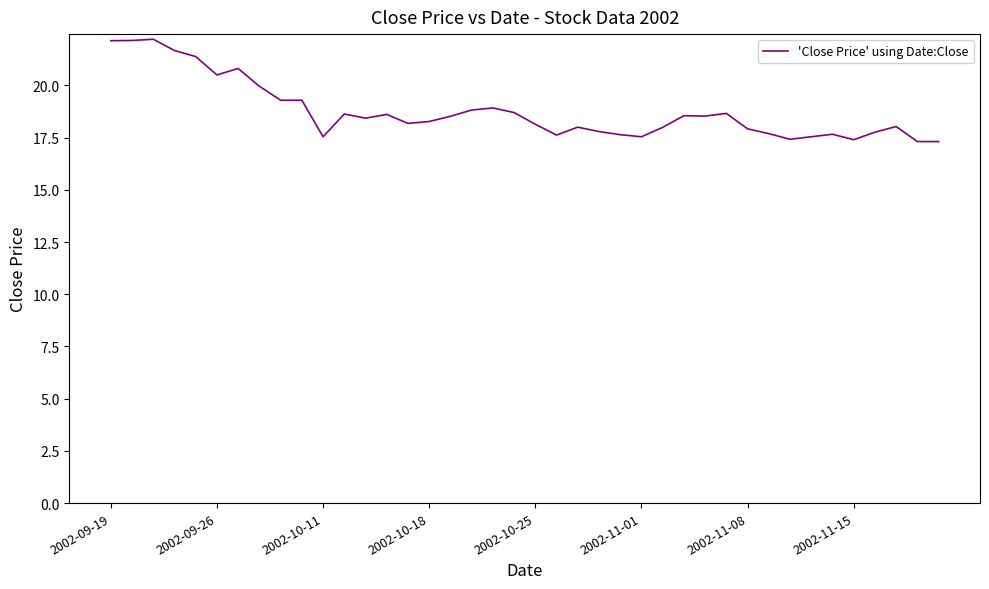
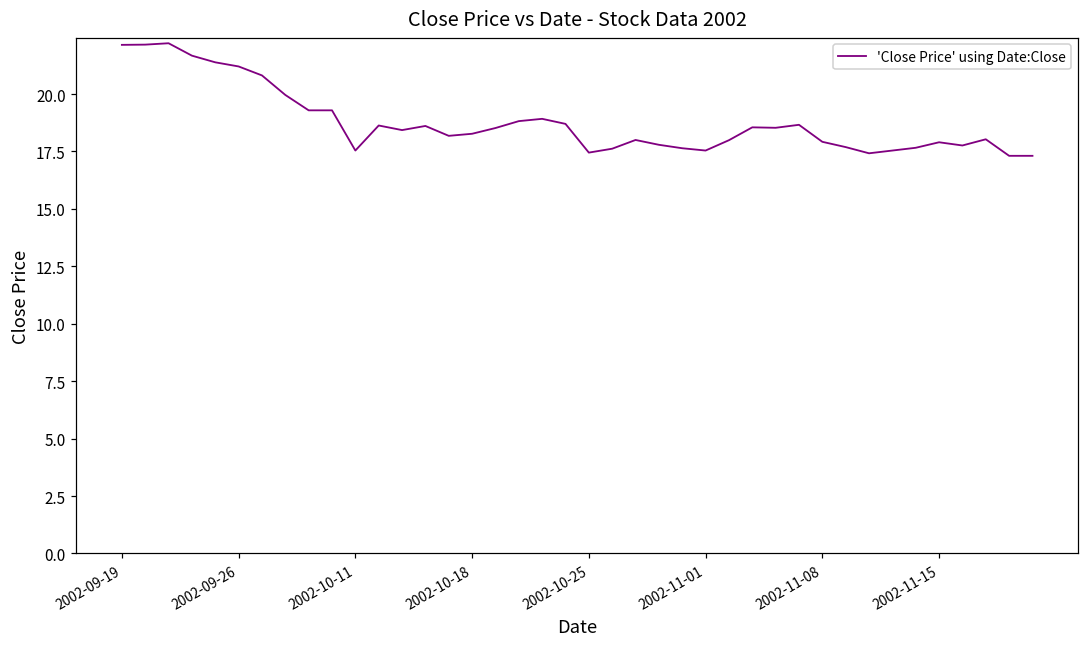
2002-09-26: 20.5 -> 21.2
2002-10-25: 18.1 -> 17.5
2002-11-15: 17.4 -> 17.9
